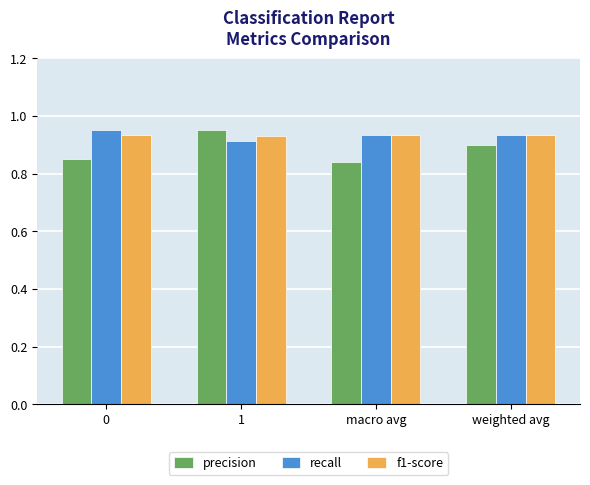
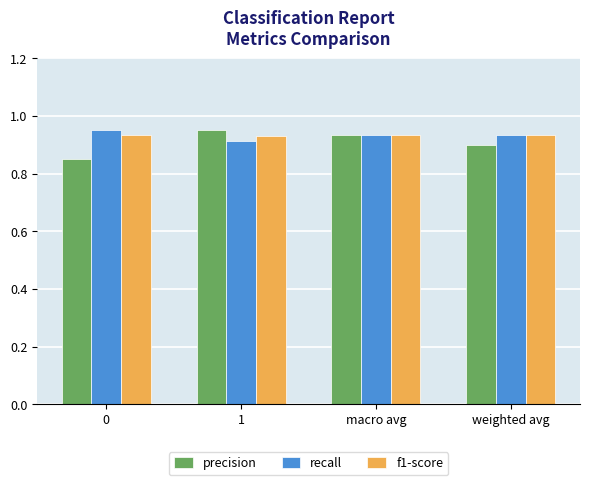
precision, macro avg: 0.84 -> 0.93
